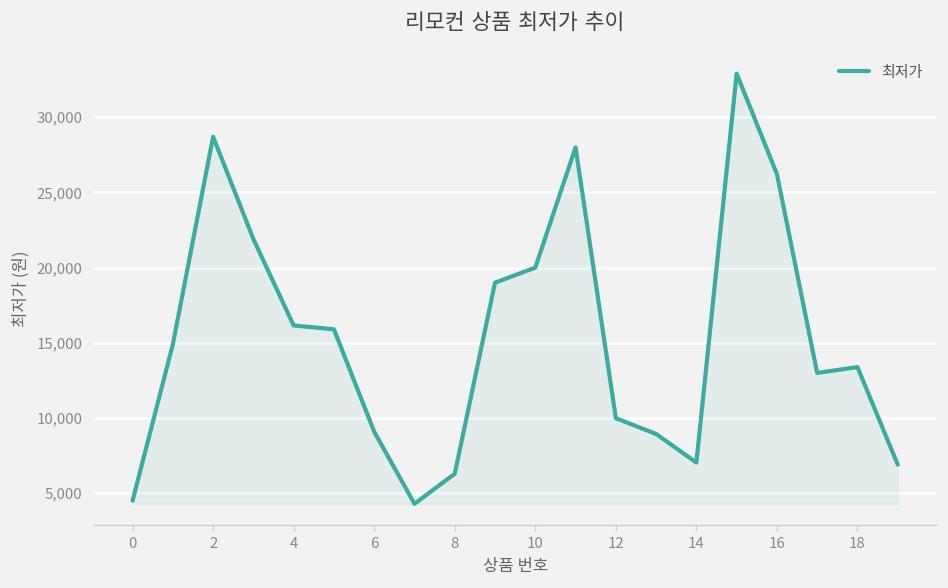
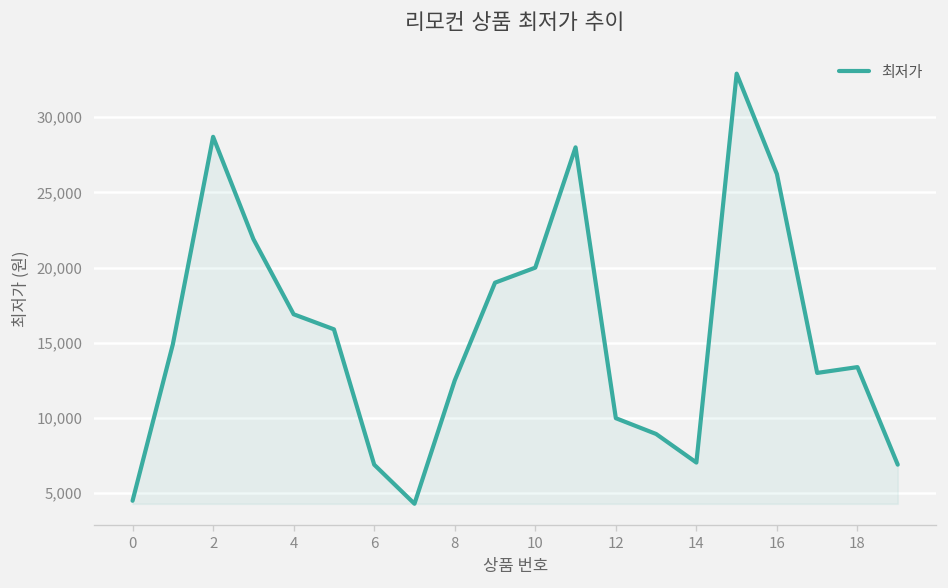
4: 16,200 -> 16,900
6: 9,100 -> 6,900
8: 6,300 -> 12,500
